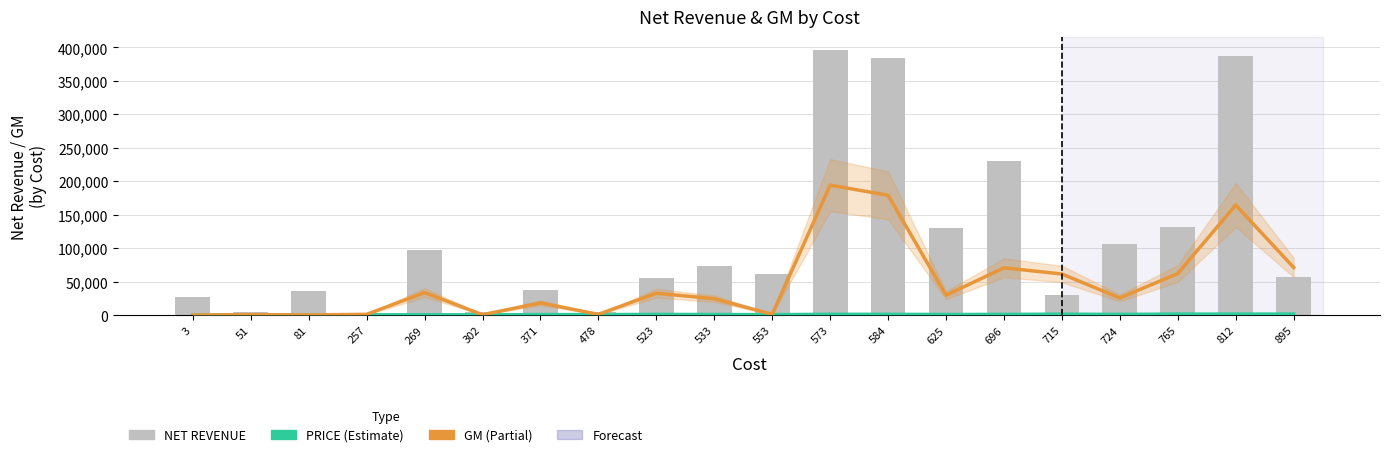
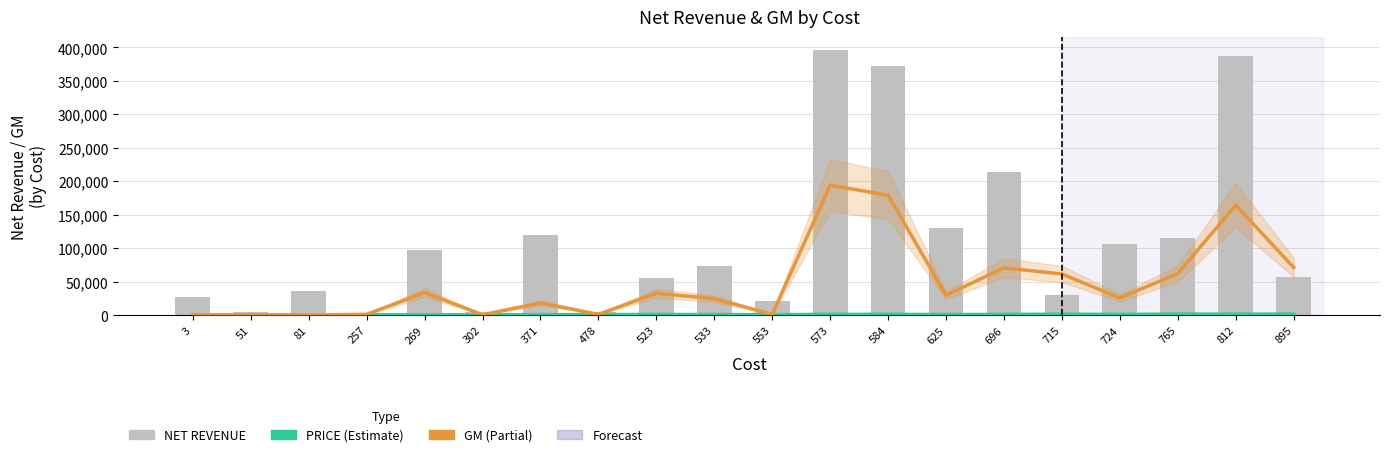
NET REVENUE, 371: 40,000 -> 120,000
NET REVENUE, 553: 60,000 -> 20,000
NET REVENUE, 584: 380,000 -> 370,000
NET REVENUE, 696: 230,000 -> 210,000
NET REVENUE, 765: 130,000 -> 120,000
